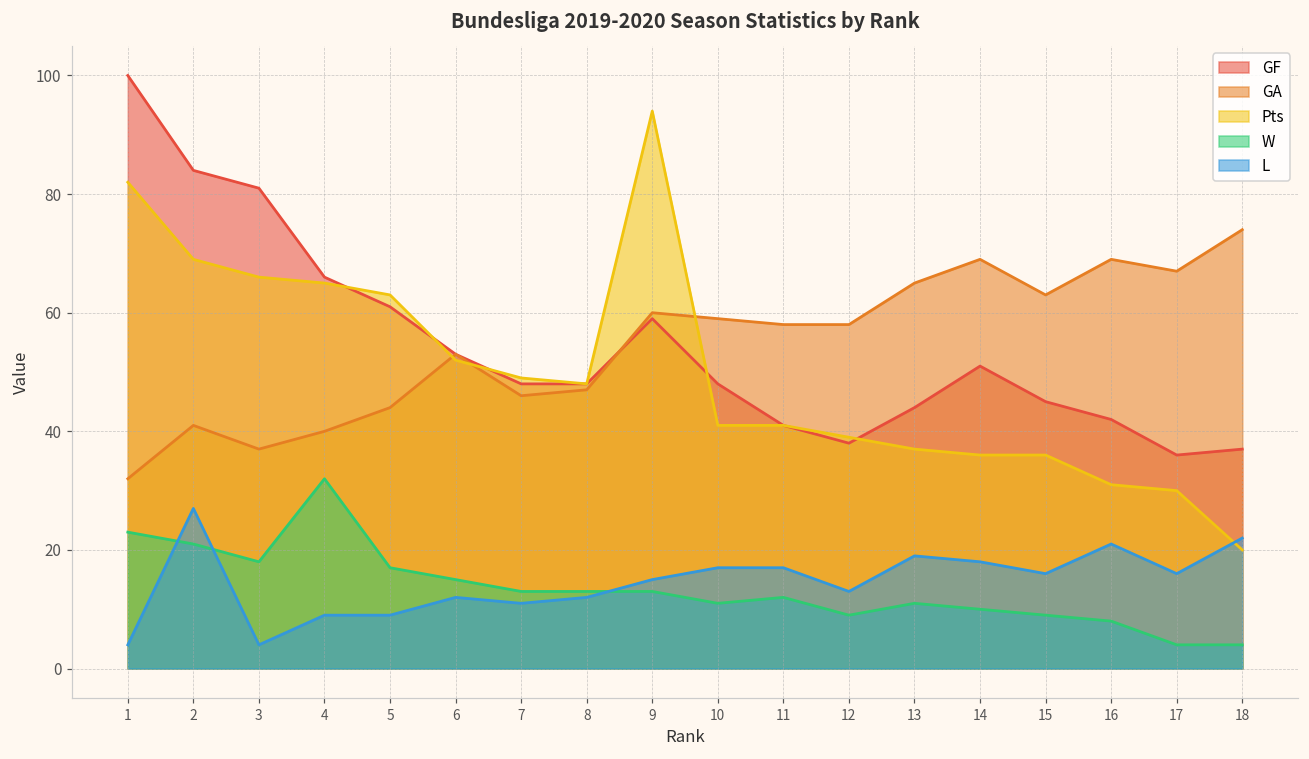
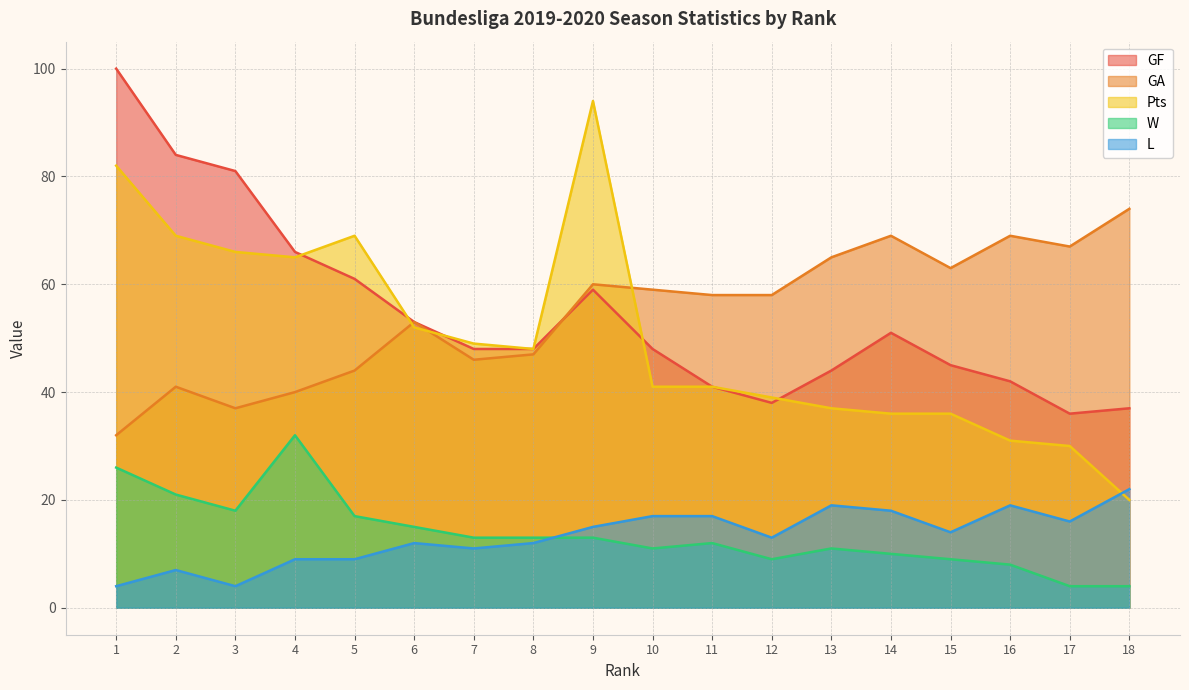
W, 1: 23 -> 26
L, 2: 27 -> 7
Pts, 5: 63 -> 69
L, 15: 16 -> 14
L, 16: 21 -> 19
